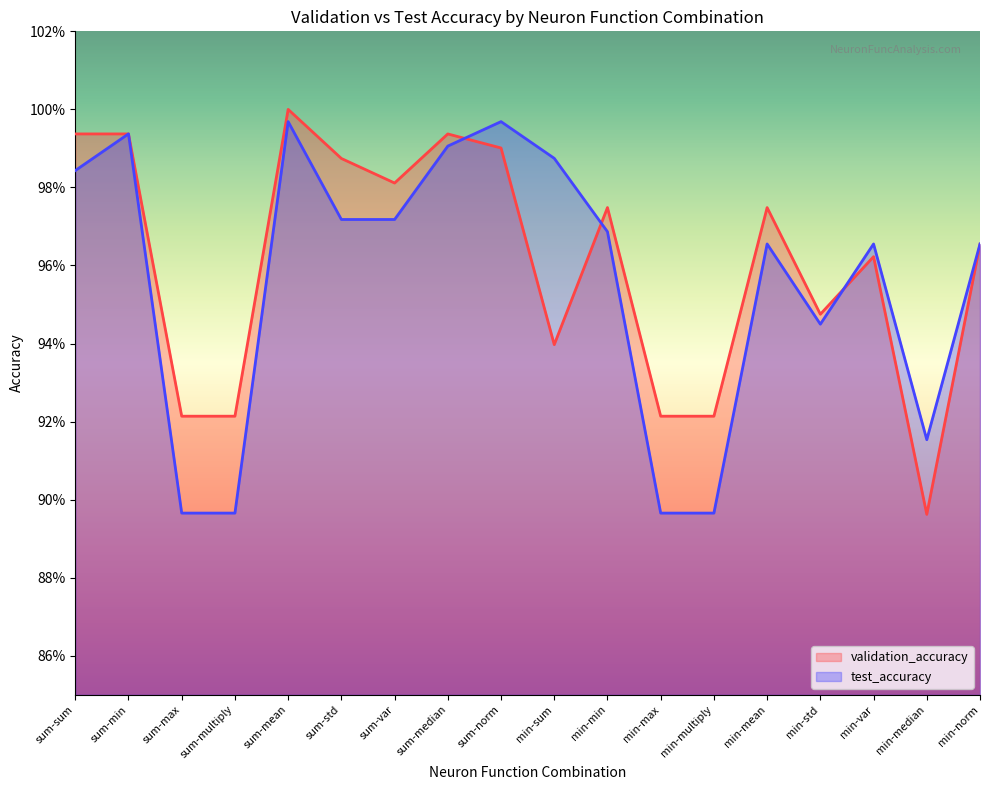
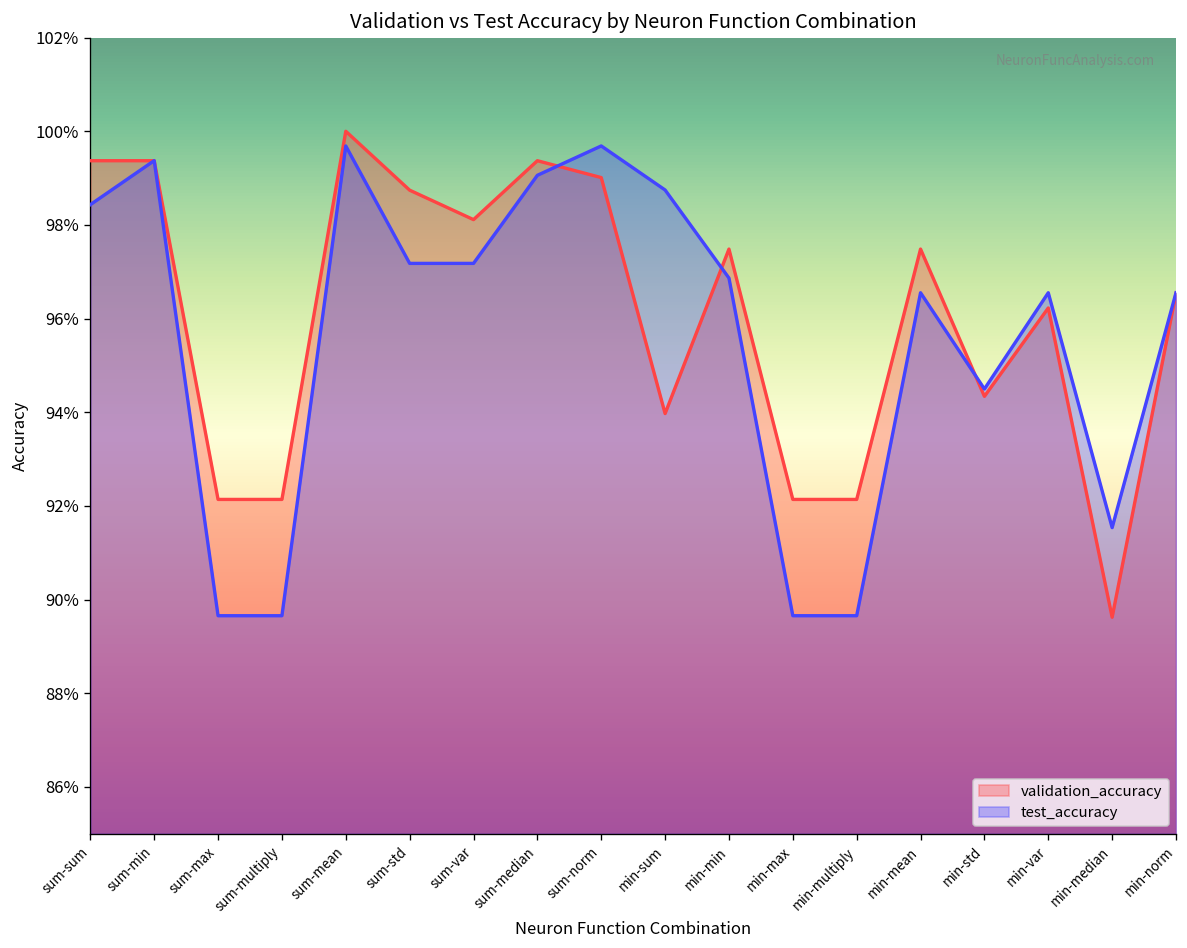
validation_accuracy, min-std: 94.8% -> 94.3%
